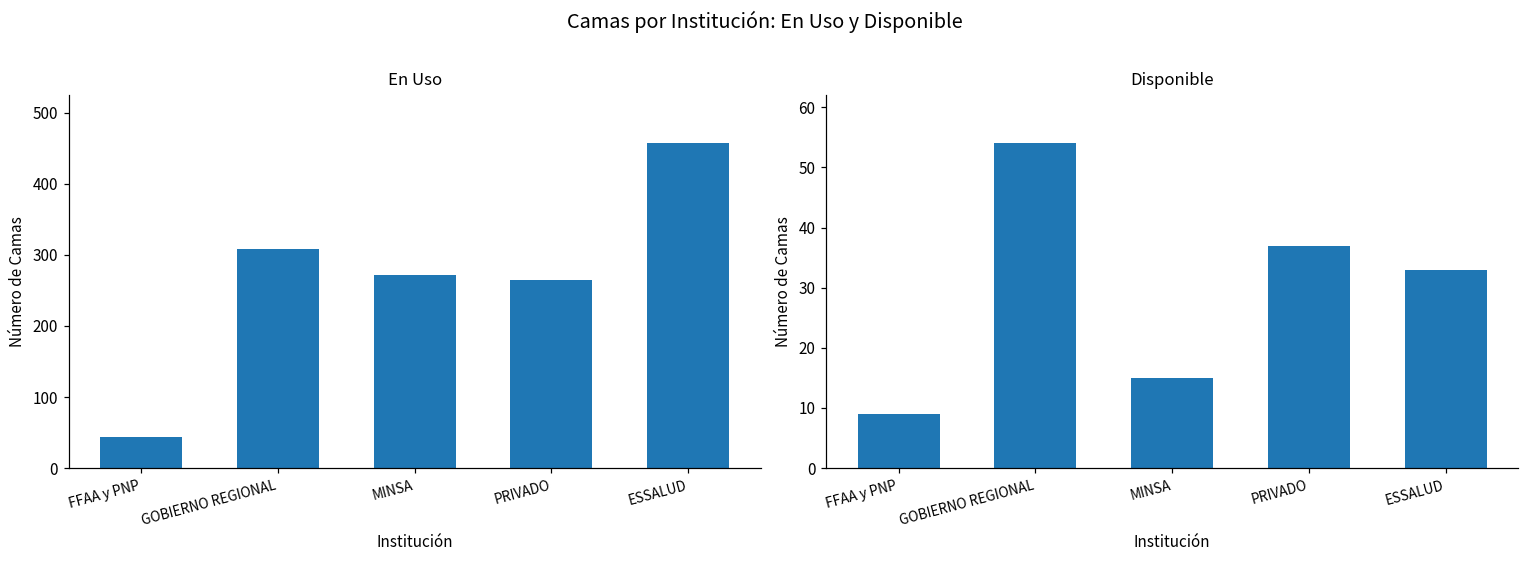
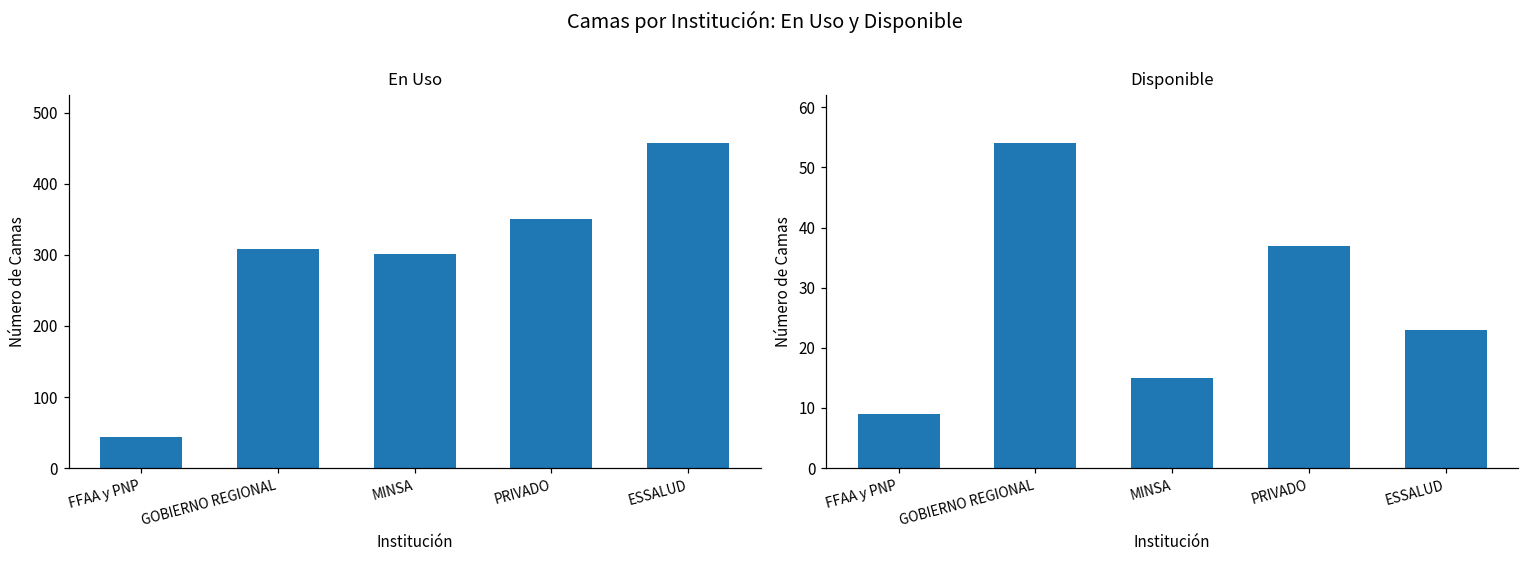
En Uso, MINSA: 270 -> 300
En Uso, PRIVADO: 260 -> 350
Disponible, ESSALUD: 33 -> 23
